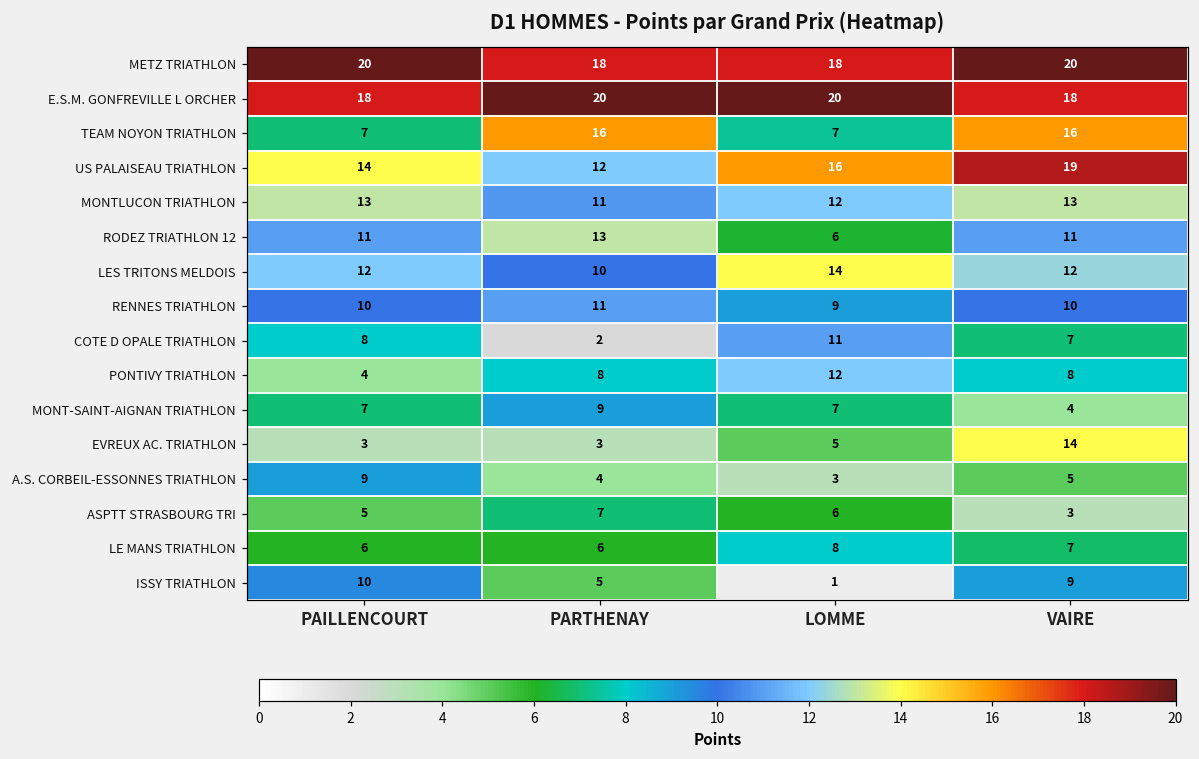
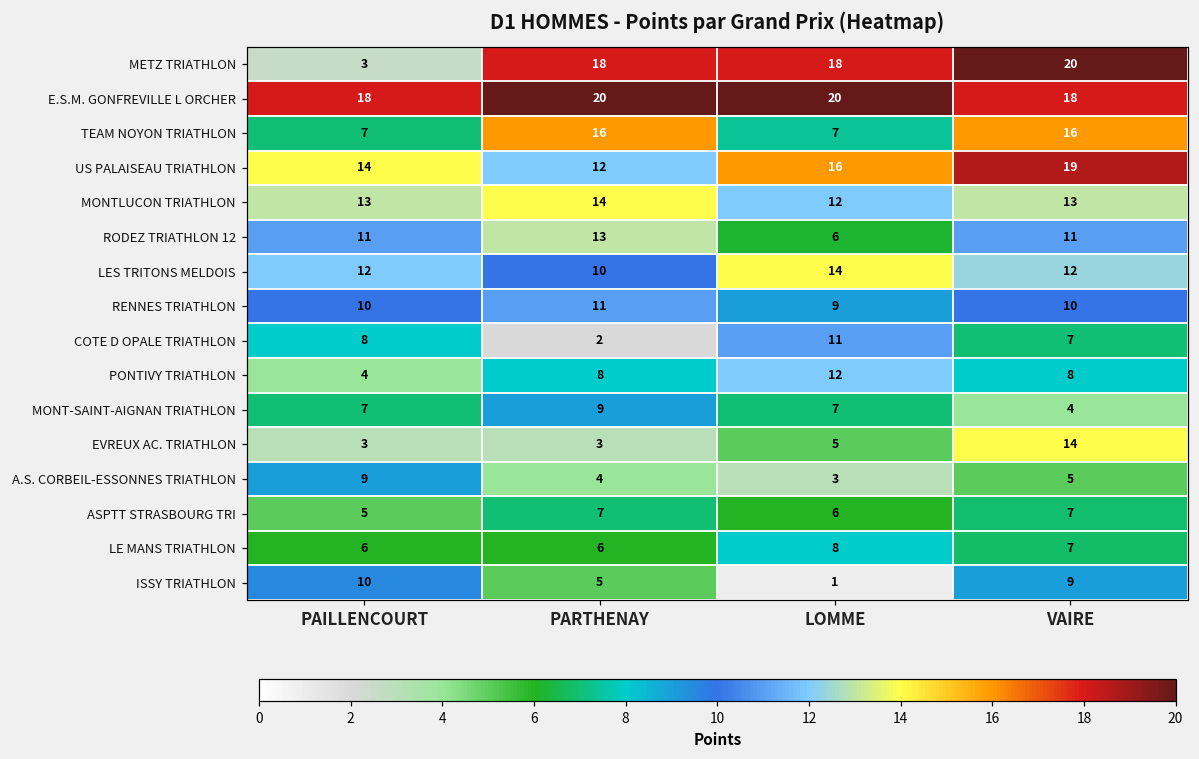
METZ TRIATHLON, PAILLENCOURT: 20 -> 3
MONTLUCON TRIATHLON, PARTHENAY: 11 -> 14
ASPTT STRASBOURG TRI, VAIRE: 3 -> 7
